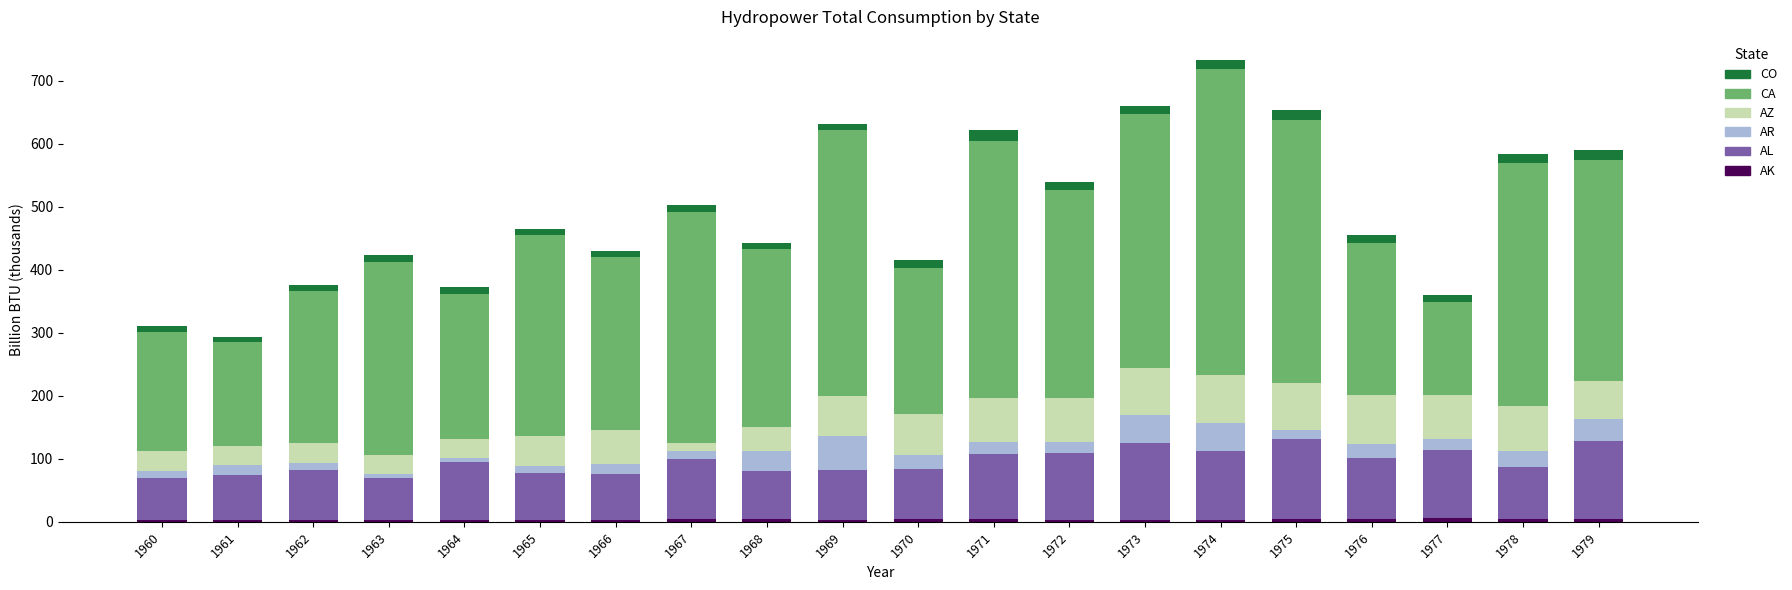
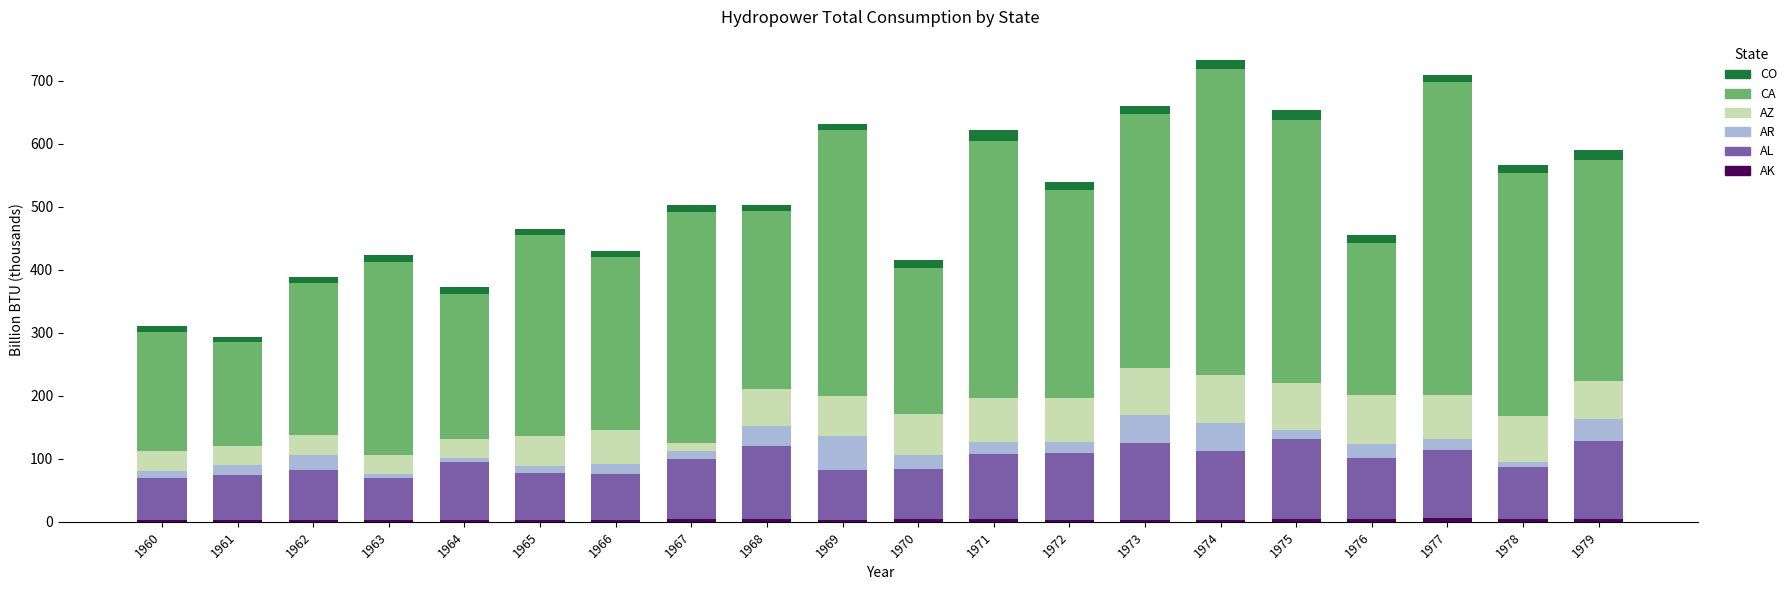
AR, 1962: 10 -> 20
AL, 1968: 80 -> 120
AZ, 1968: 40 -> 60
CA, 1977: 150 -> 500
AR, 1978: 30 -> 10
